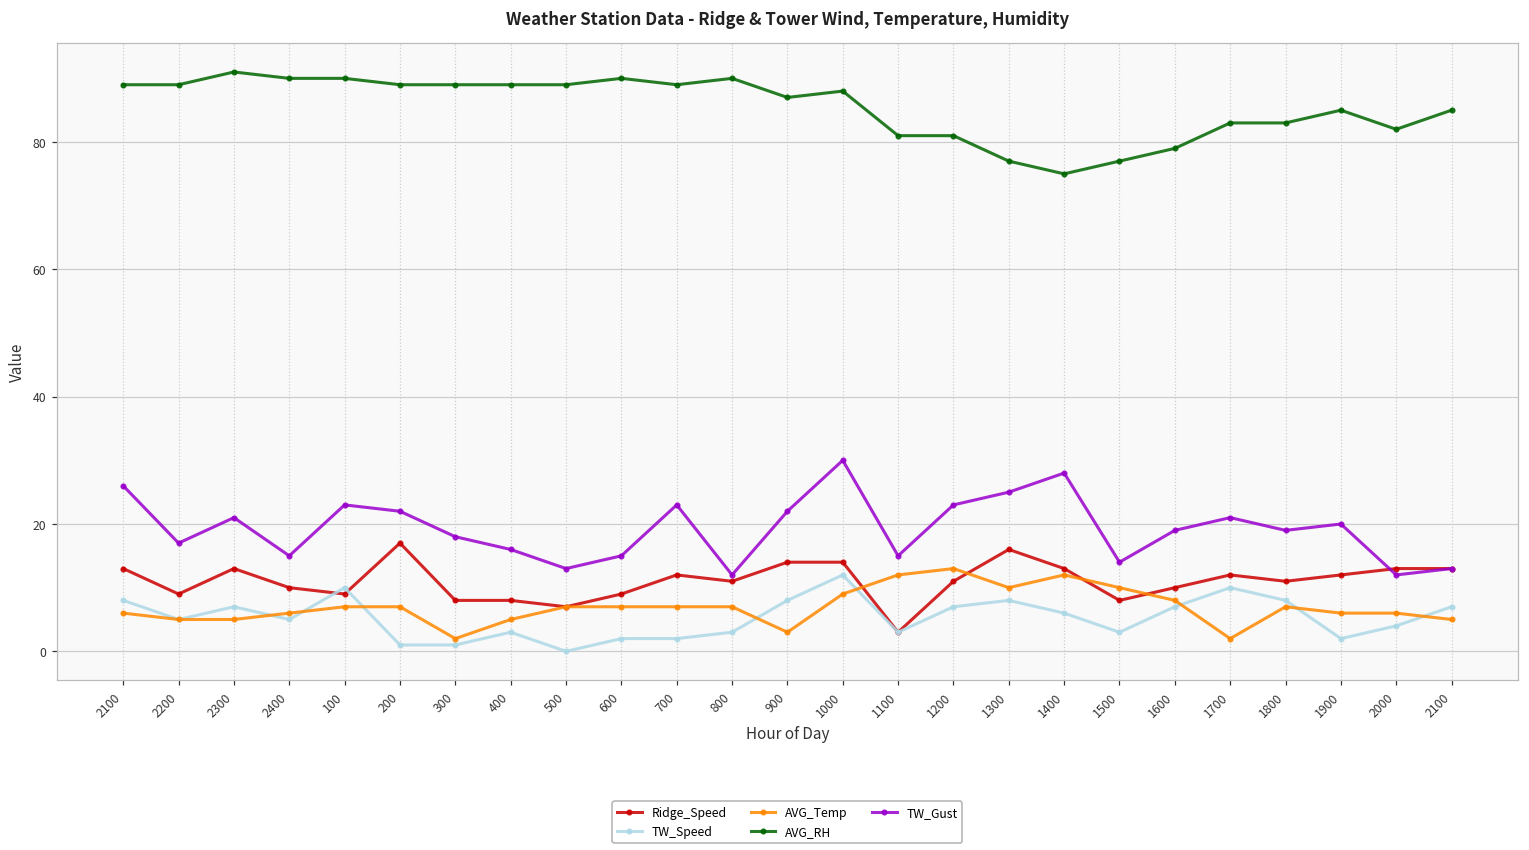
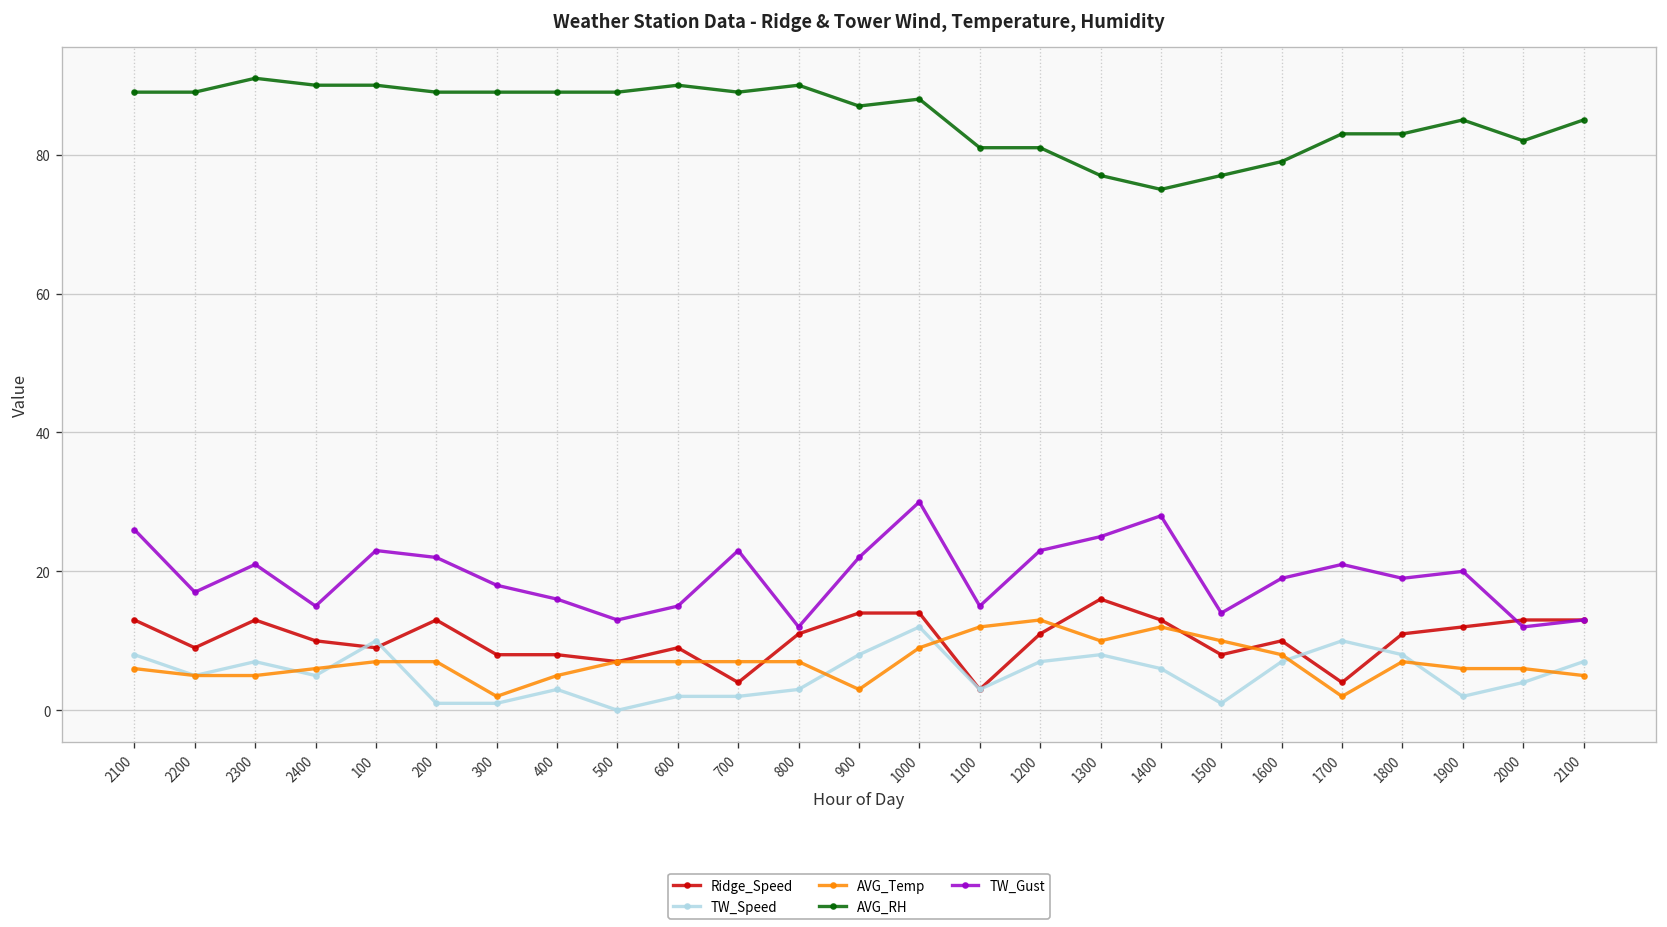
Ridge_Speed, 200: 17 -> 13
Ridge_Speed, 700: 12 -> 4
TW_Speed, 1500: 3 -> 1
Ridge_Speed, 1700: 12 -> 4
